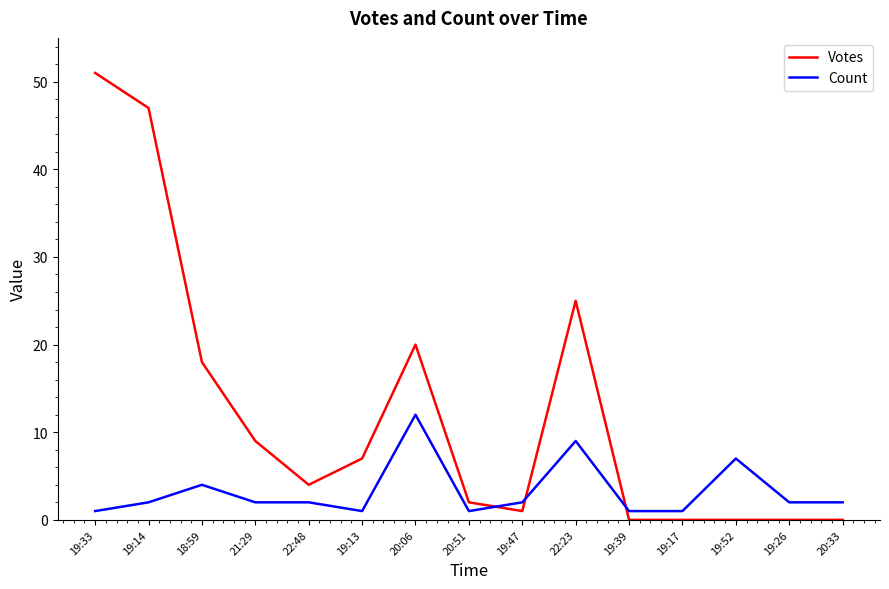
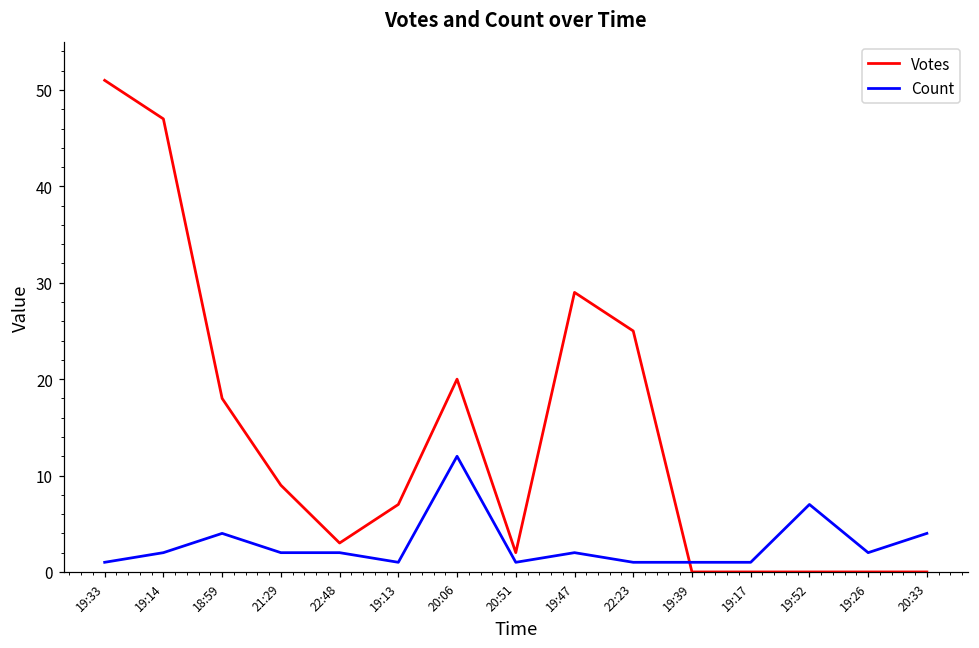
Votes, 22:48: 4 -> 3
Votes, 19:47: 1 -> 29
Count, 22:23: 9 -> 1
Count, 20:33: 2 -> 4
